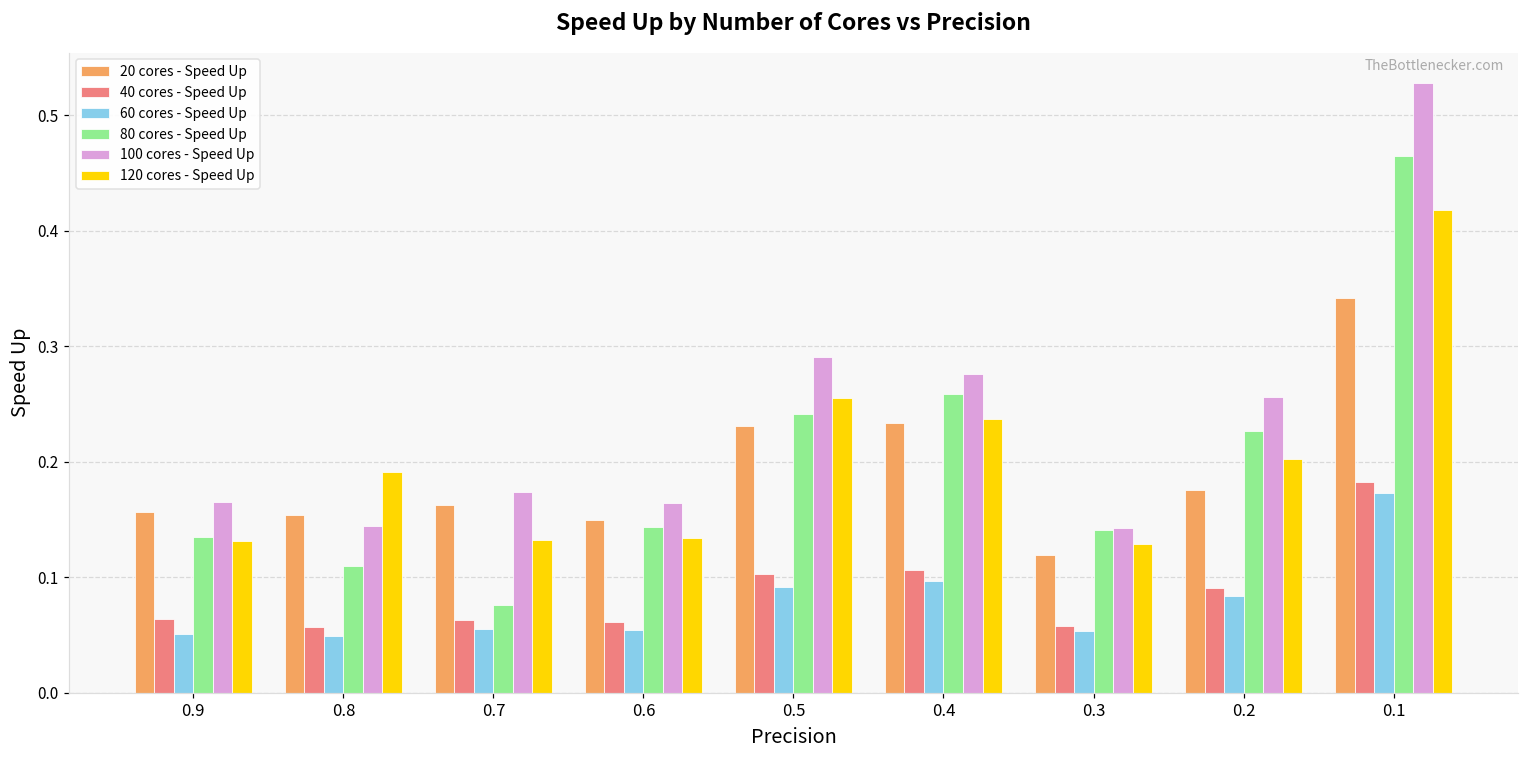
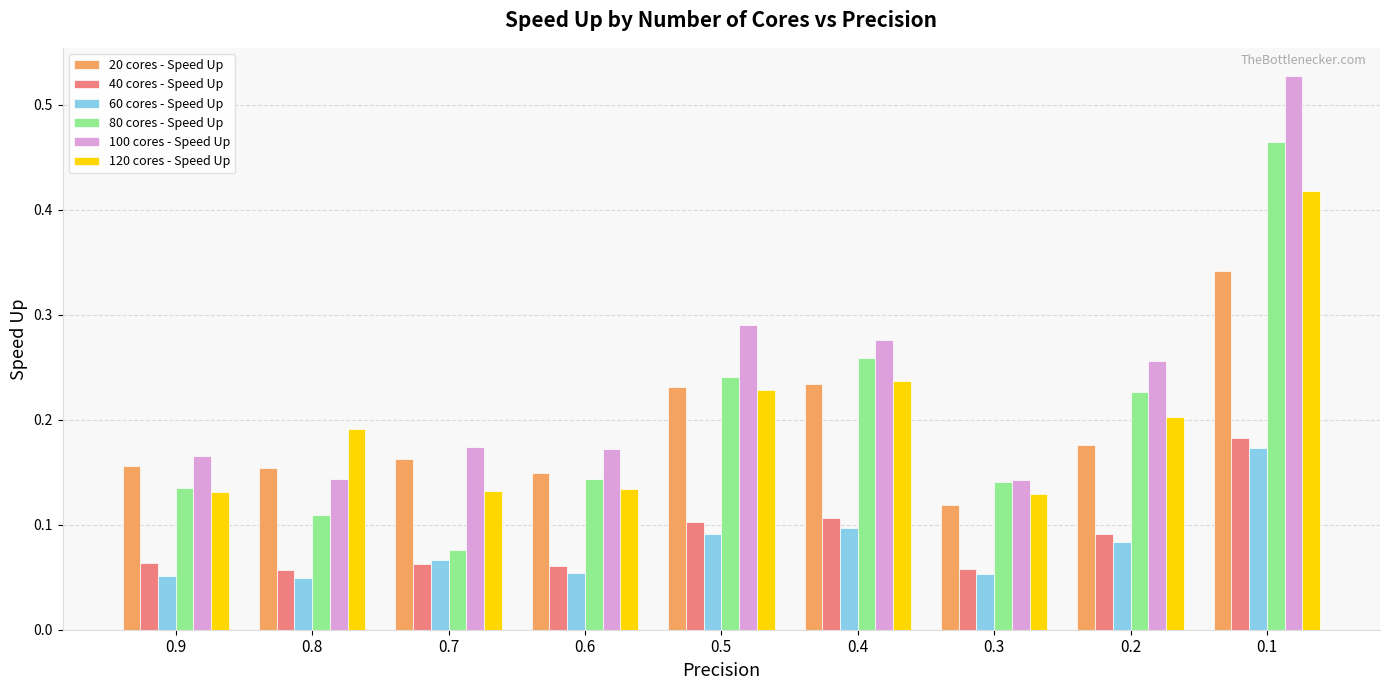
60 cores - Speed Up, 0.7: 0.055 -> 0.066
100 cores - Speed Up, 0.6: 0.164 -> 0.172
120 cores - Speed Up, 0.5: 0.255 -> 0.228
